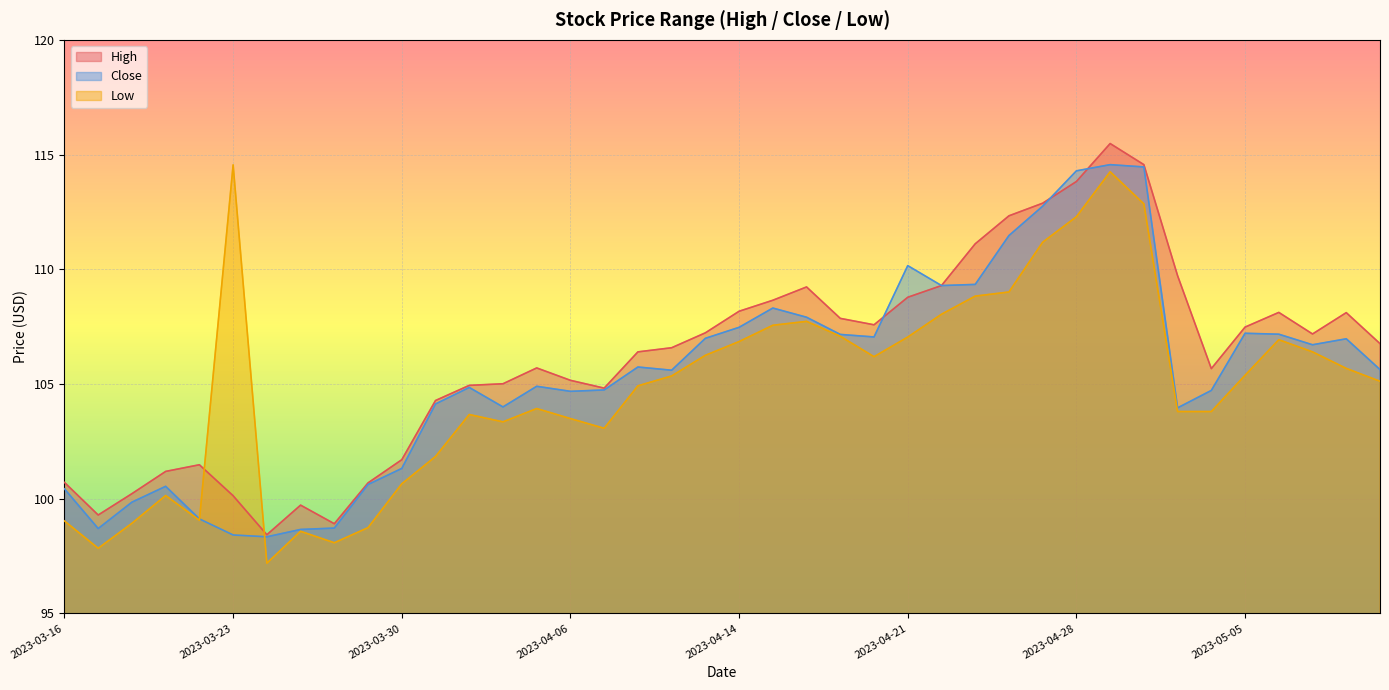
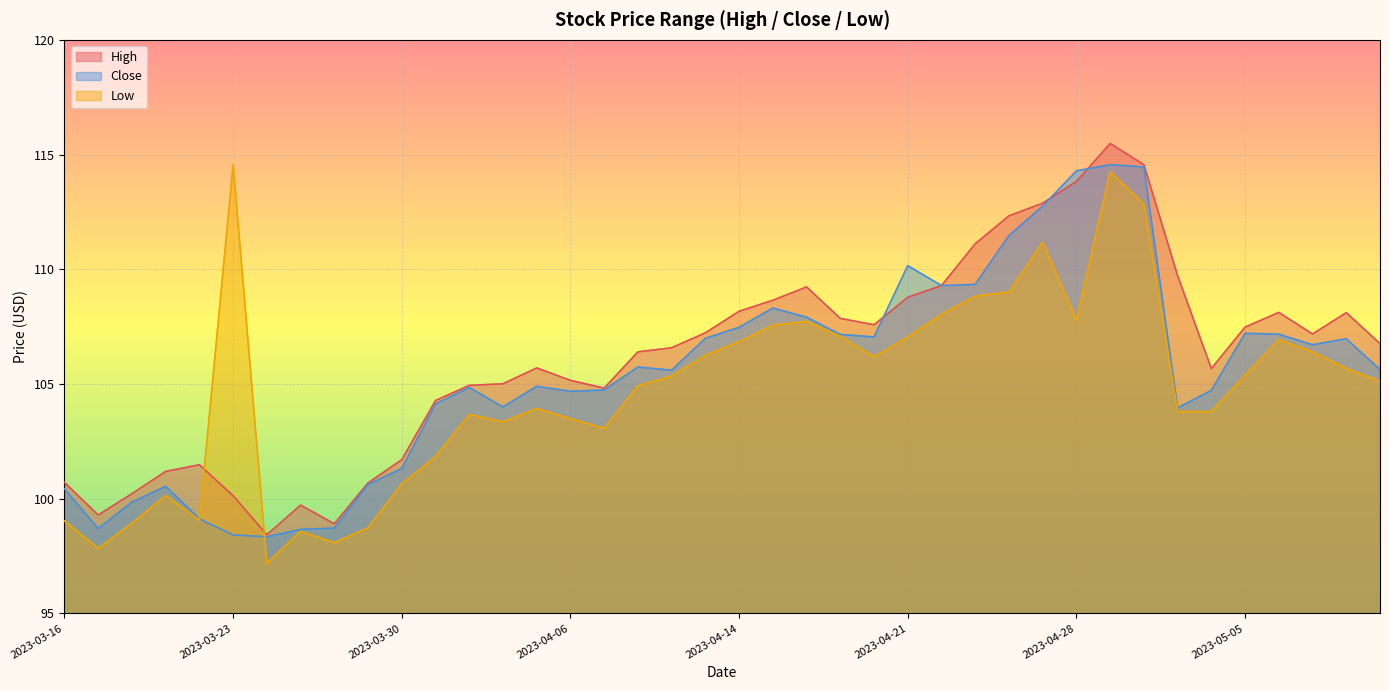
Low, 2023-04-28: 112.3 -> 107.8
